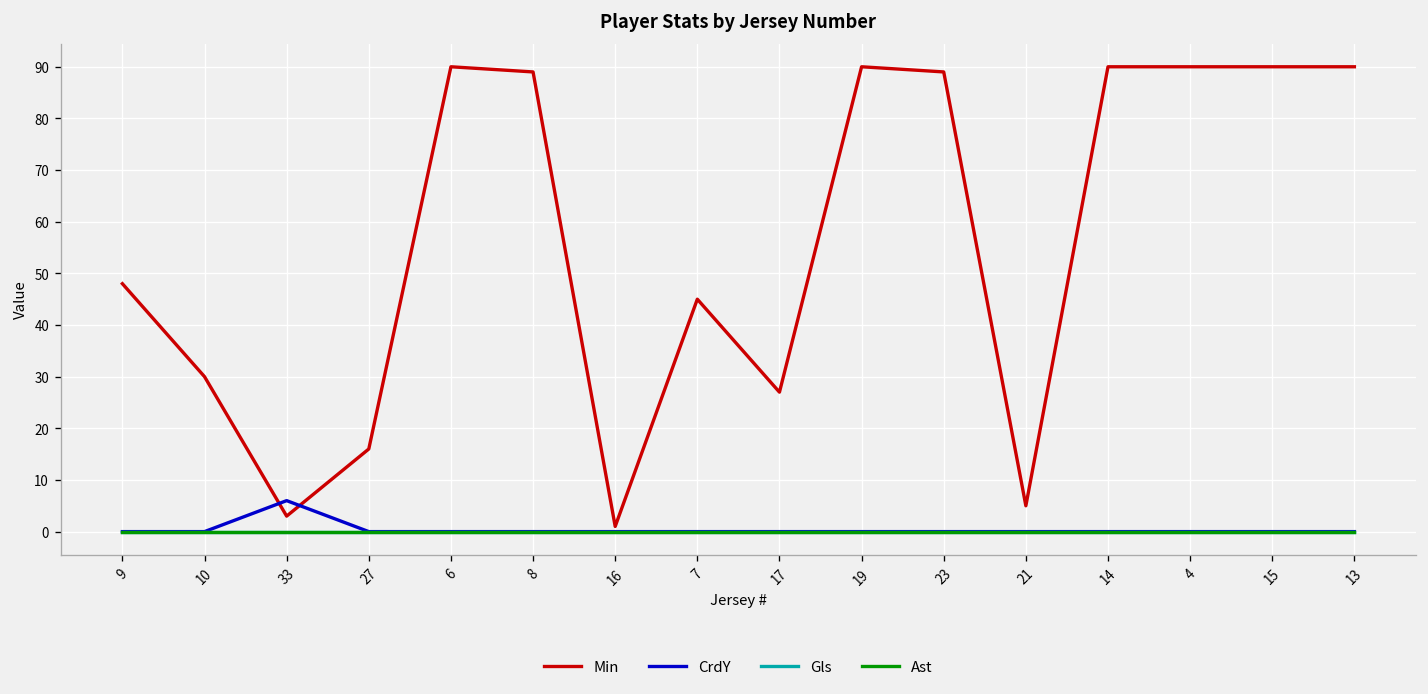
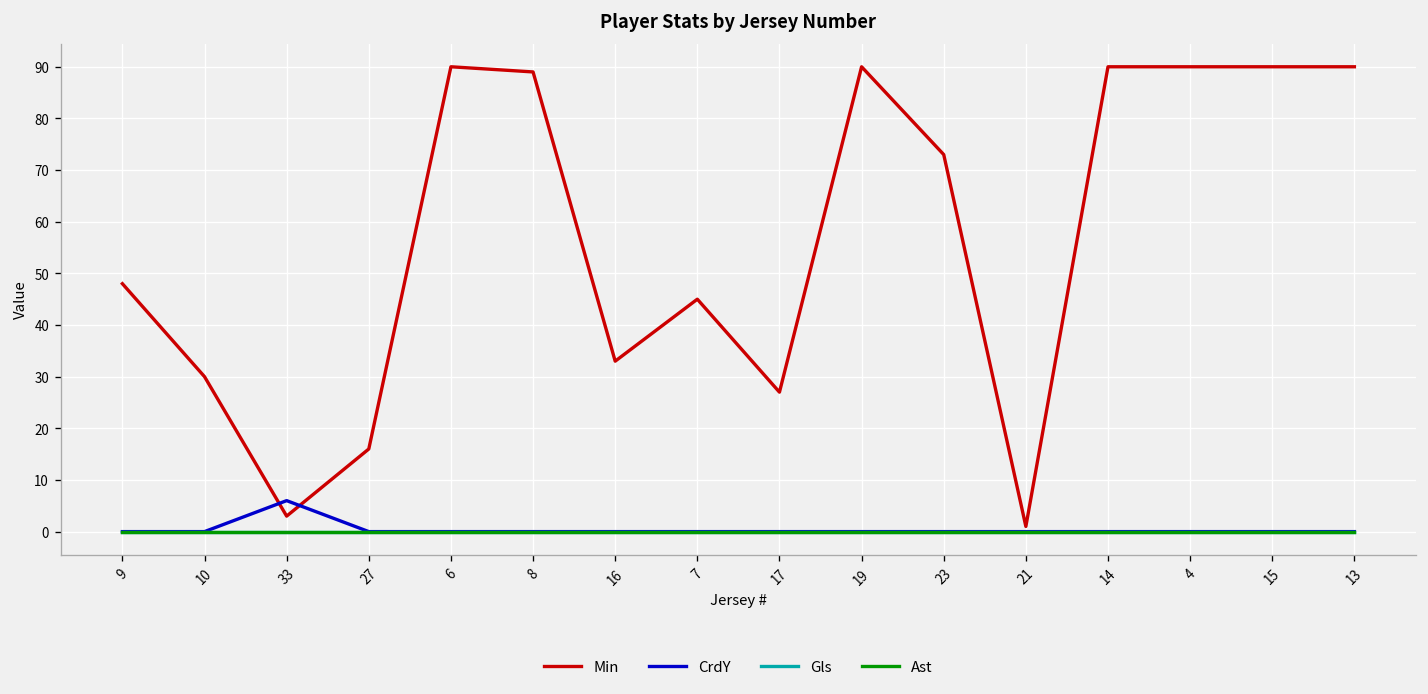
Min, 16: 1 -> 33
Min, 23: 89 -> 73
Min, 21: 5 -> 1
